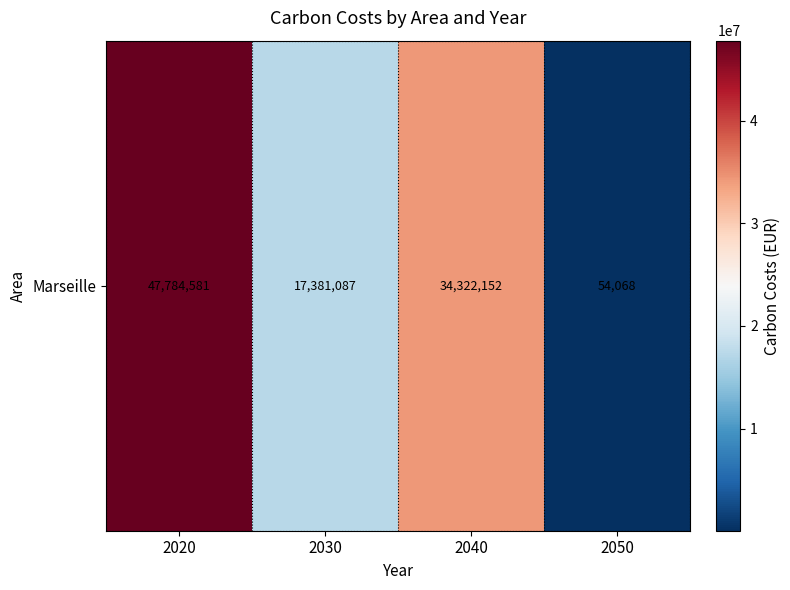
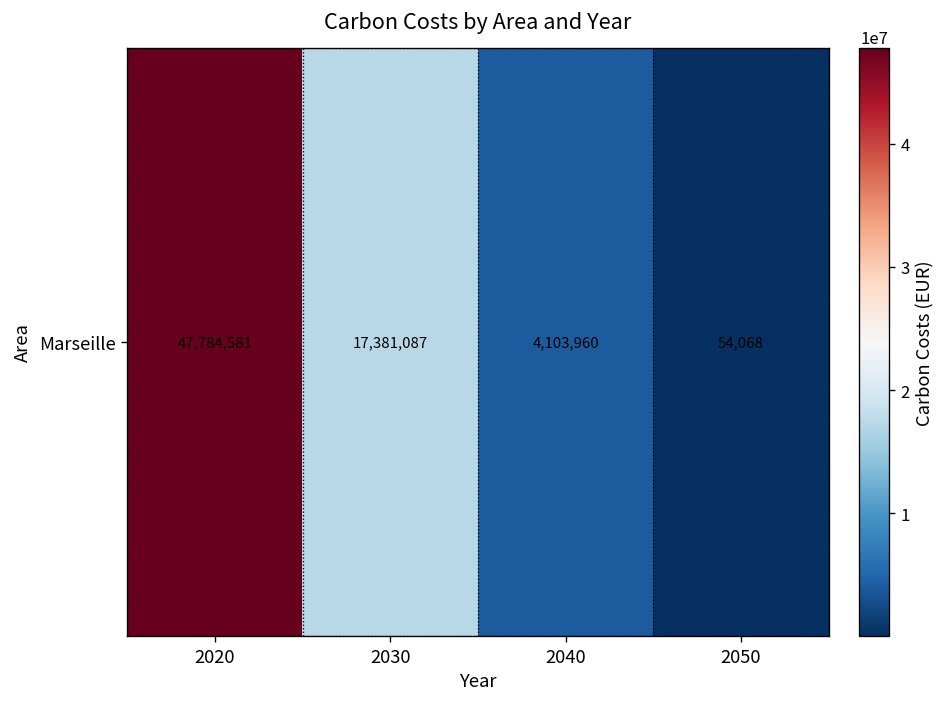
Marseille, 2040: 34,322,152 -> 4,103,960
